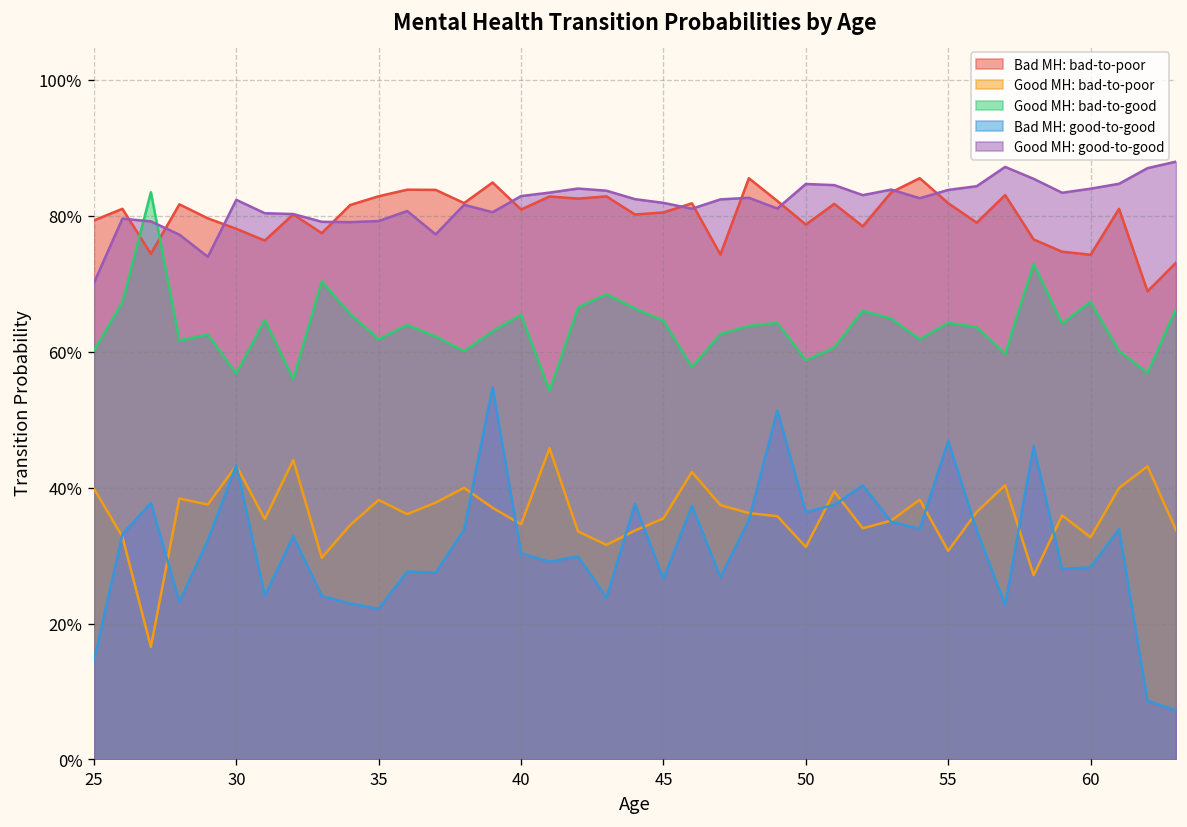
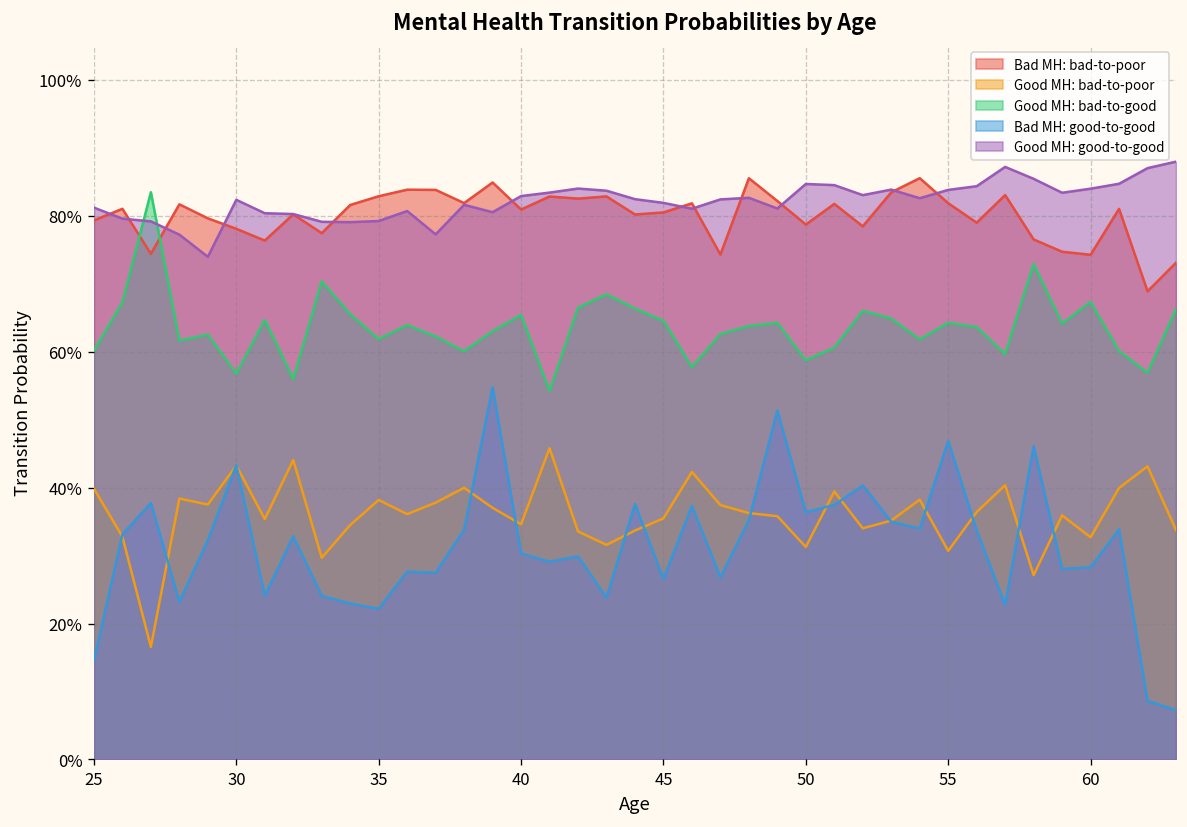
Good MH: good-to-good, 25: 70% -> 81%
